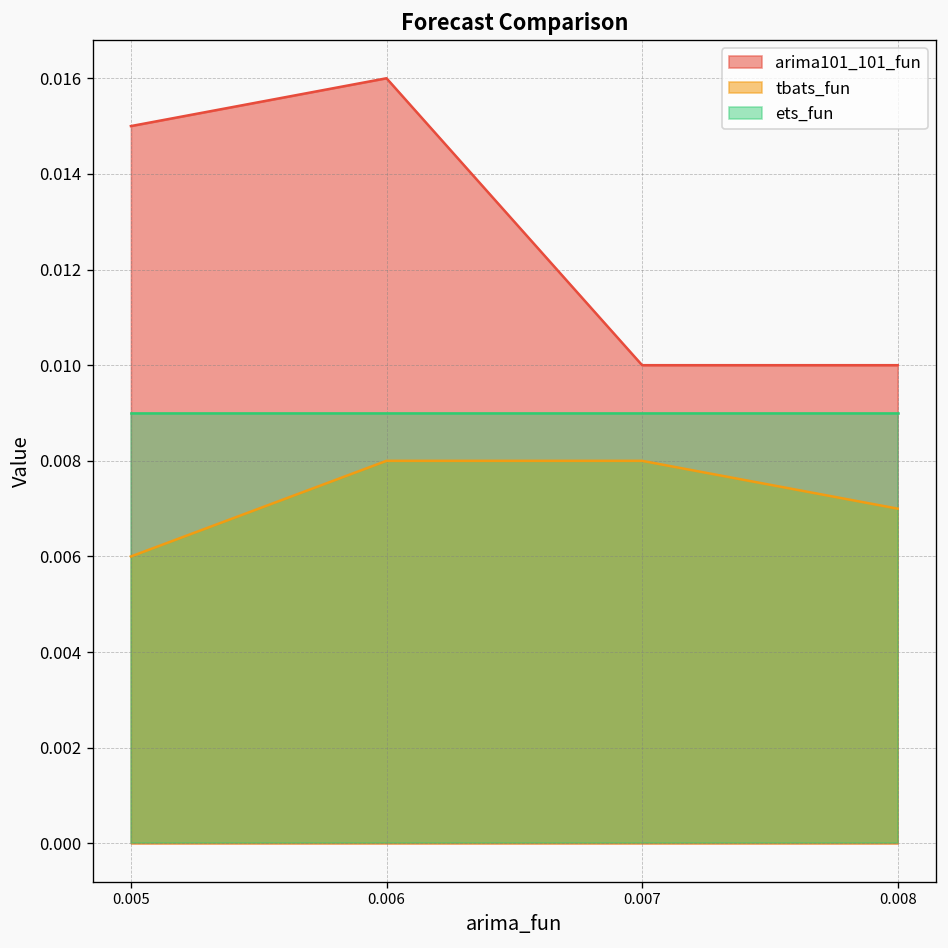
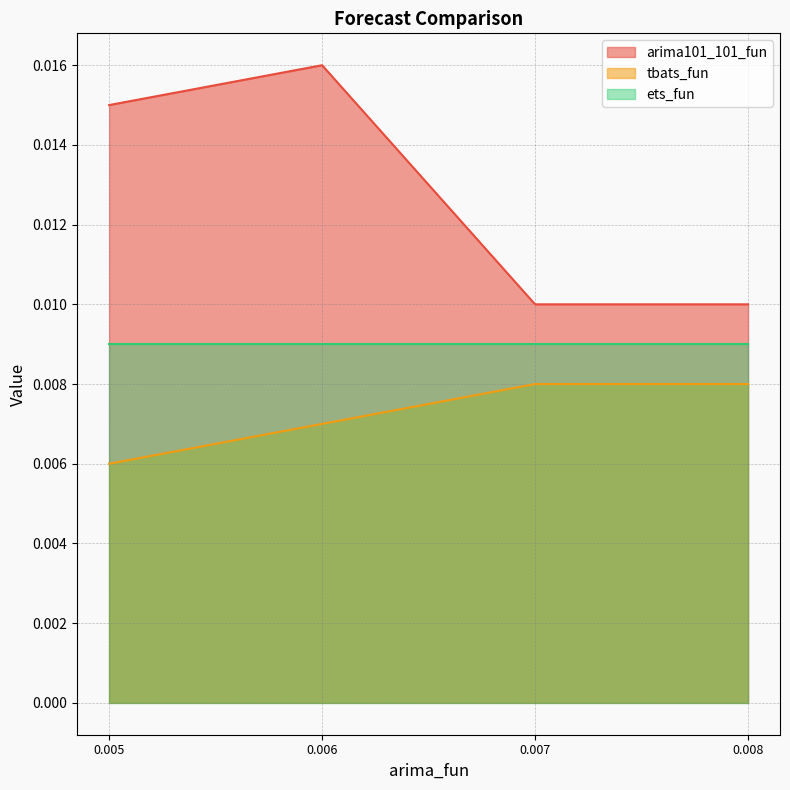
tbats_fun, 0.006: 0.008 -> 0.007
tbats_fun, 0.008: 0.007 -> 0.008
